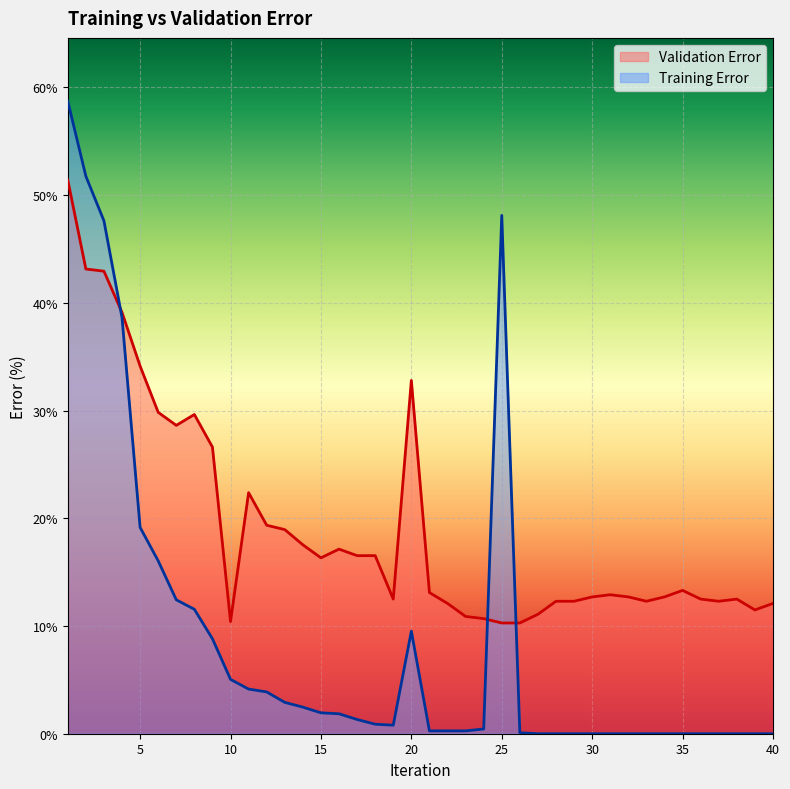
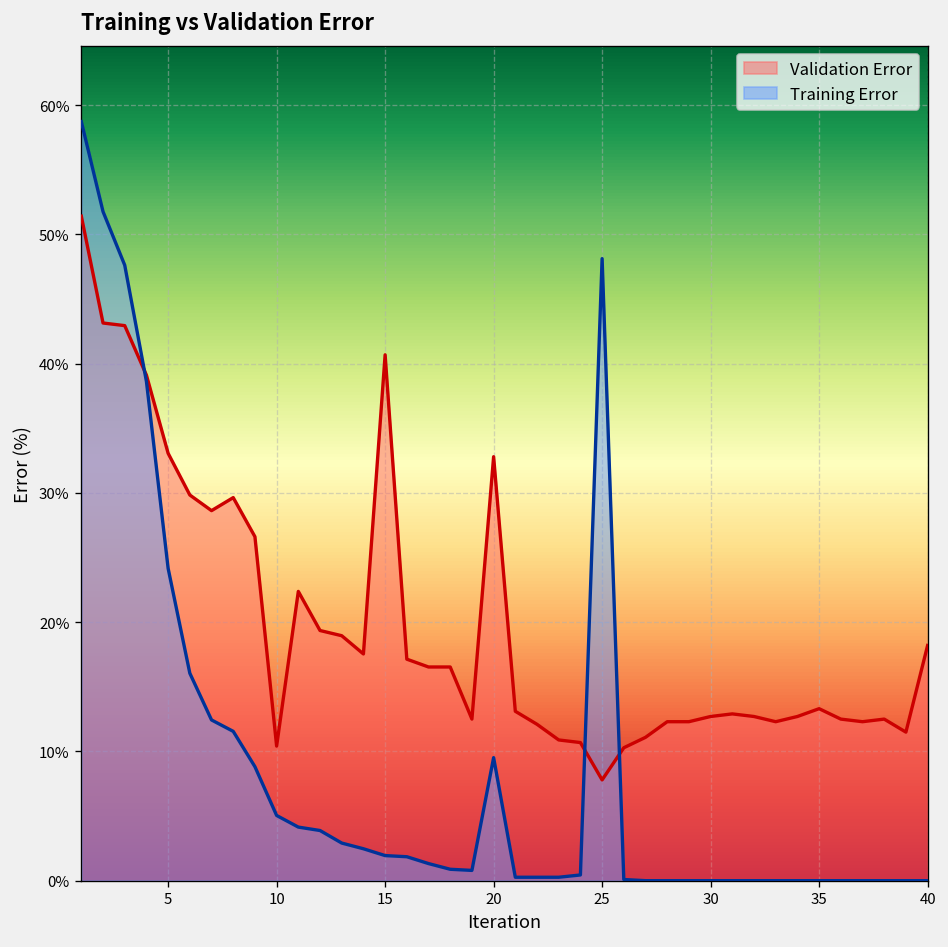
Validation Error, 5: 34.1% -> 33.1%
Training Error, 5: 19.2% -> 24.2%
Validation Error, 15: 16.3% -> 40.7%
Validation Error, 25: 10.3% -> 7.8%
Validation Error, 40: 12.1% -> 18.2%
